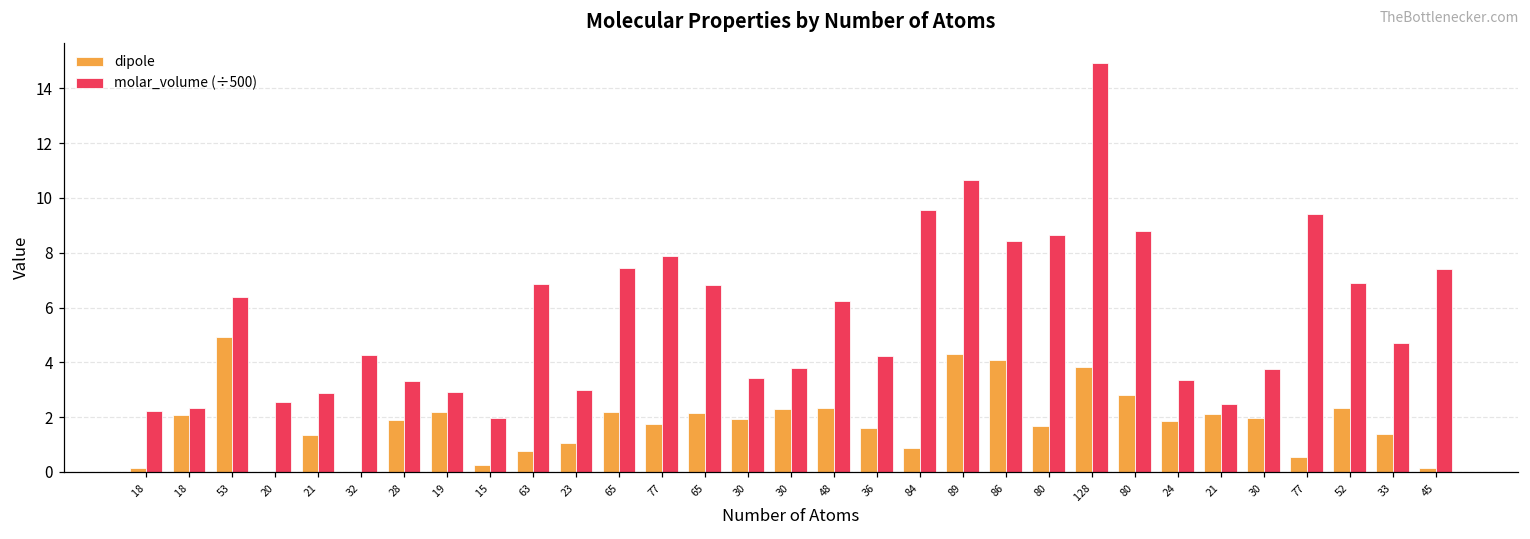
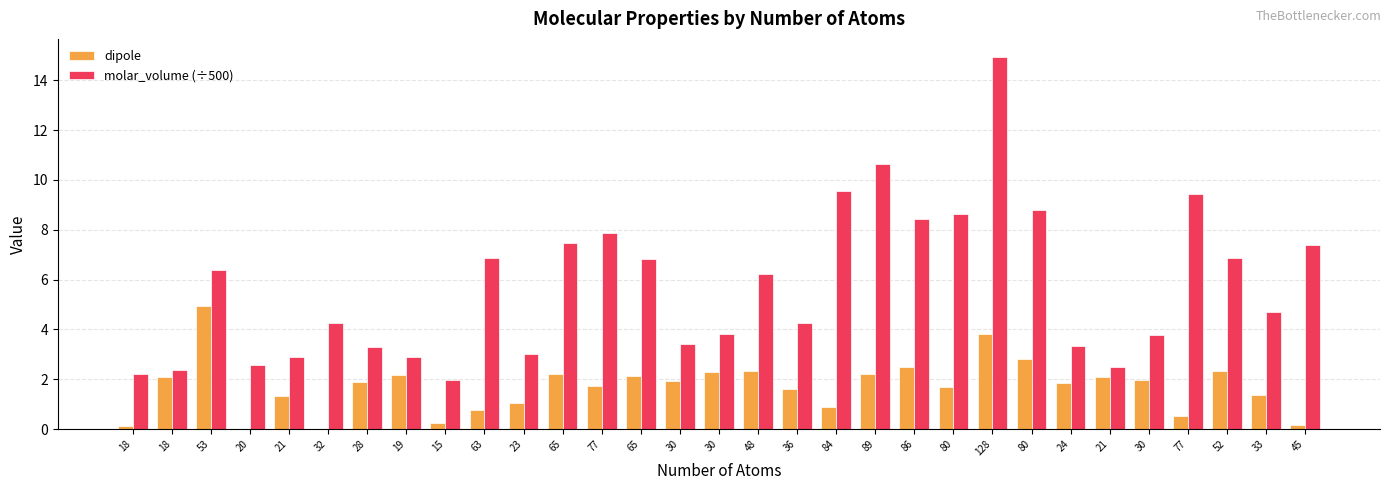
dipole, 89: 4.3 -> 2.2
dipole, 86: 4.1 -> 2.5
